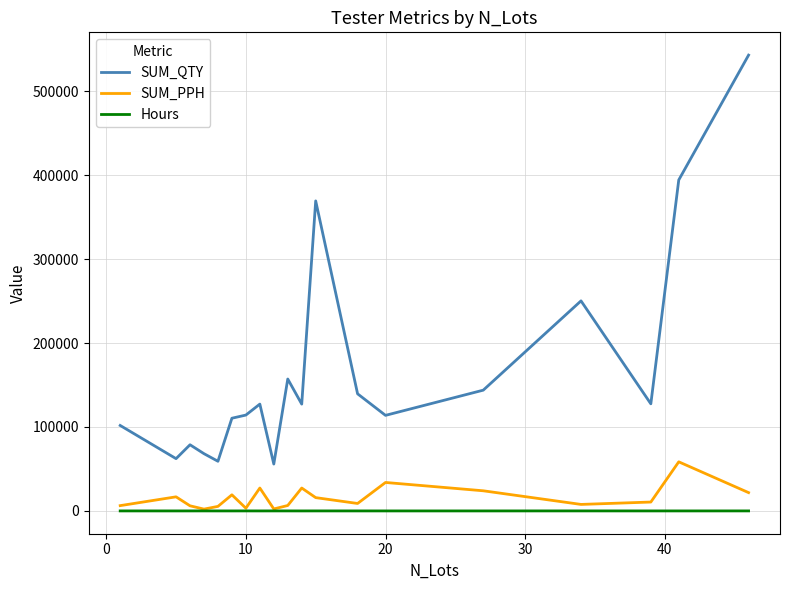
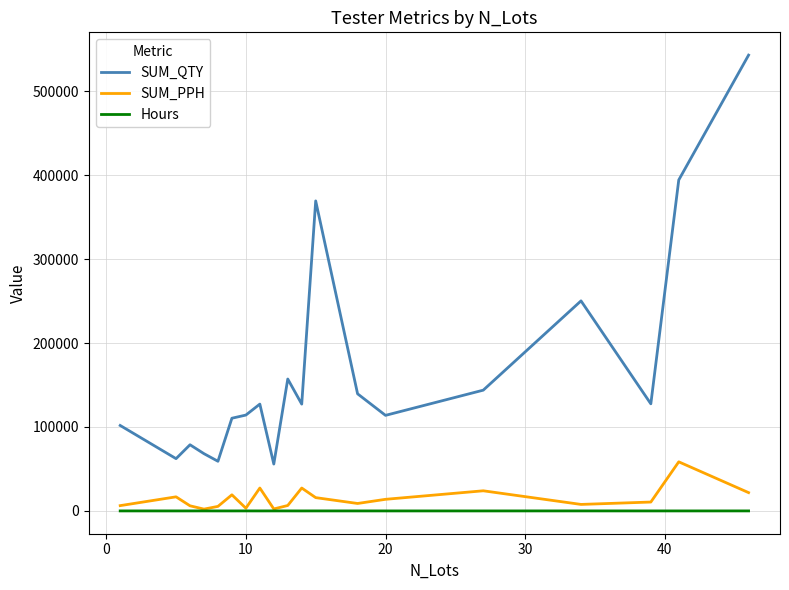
SUM_PPH, 20: 30000 -> 10000
